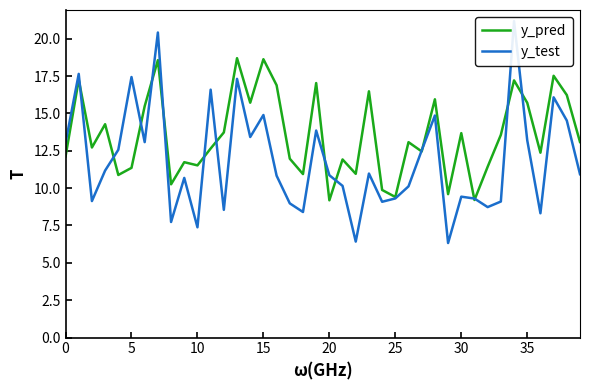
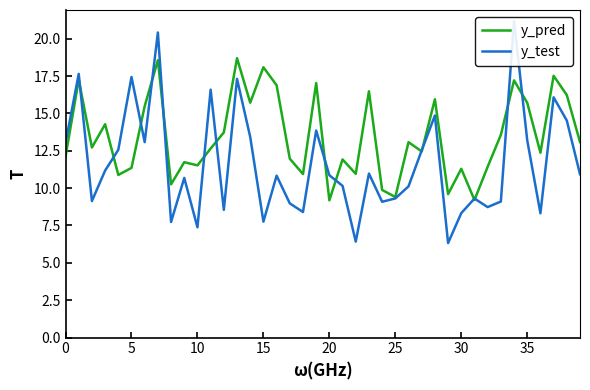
y_pred, 15: 18.6 -> 18.1
y_test, 15: 14.9 -> 7.8
y_pred, 30: 13.7 -> 11.3
y_test, 30: 9.4 -> 8.3
